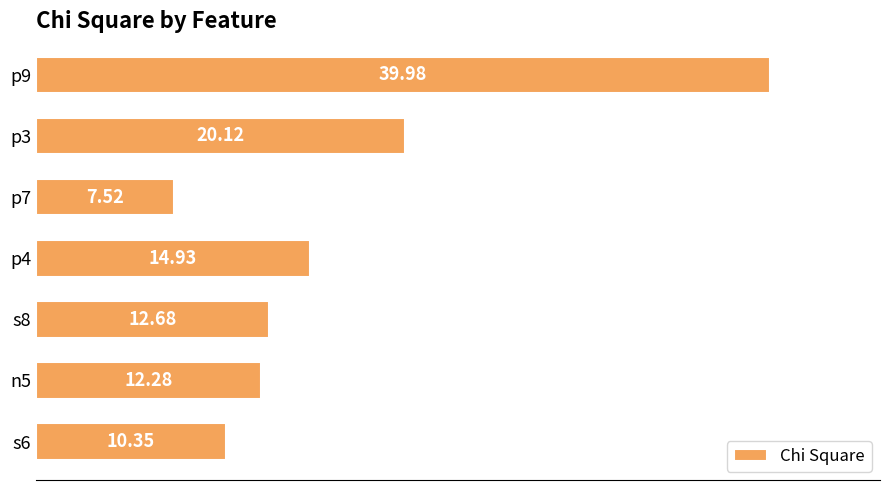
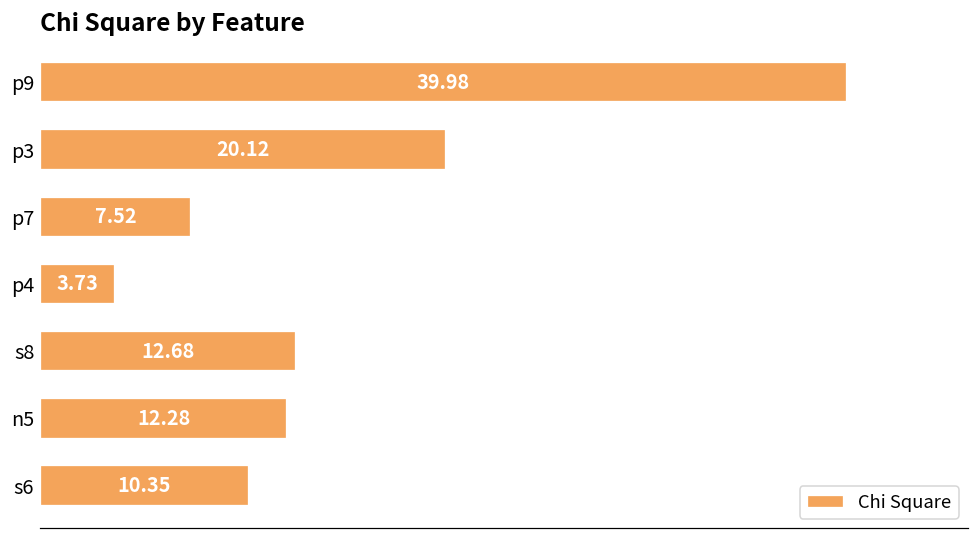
p4: 14.93 -> 3.73
